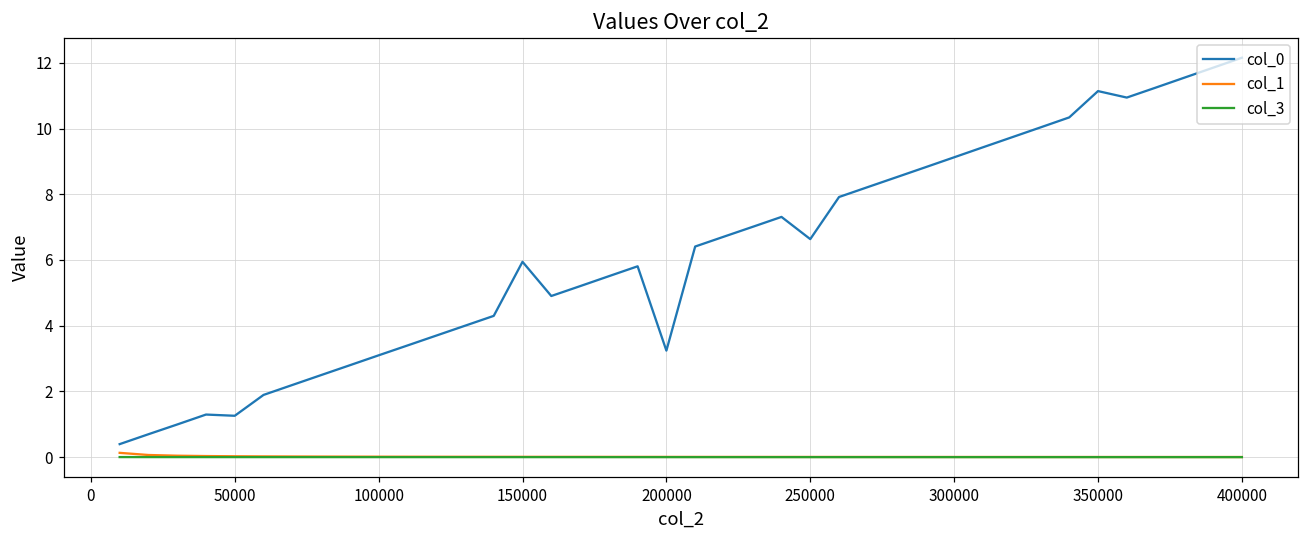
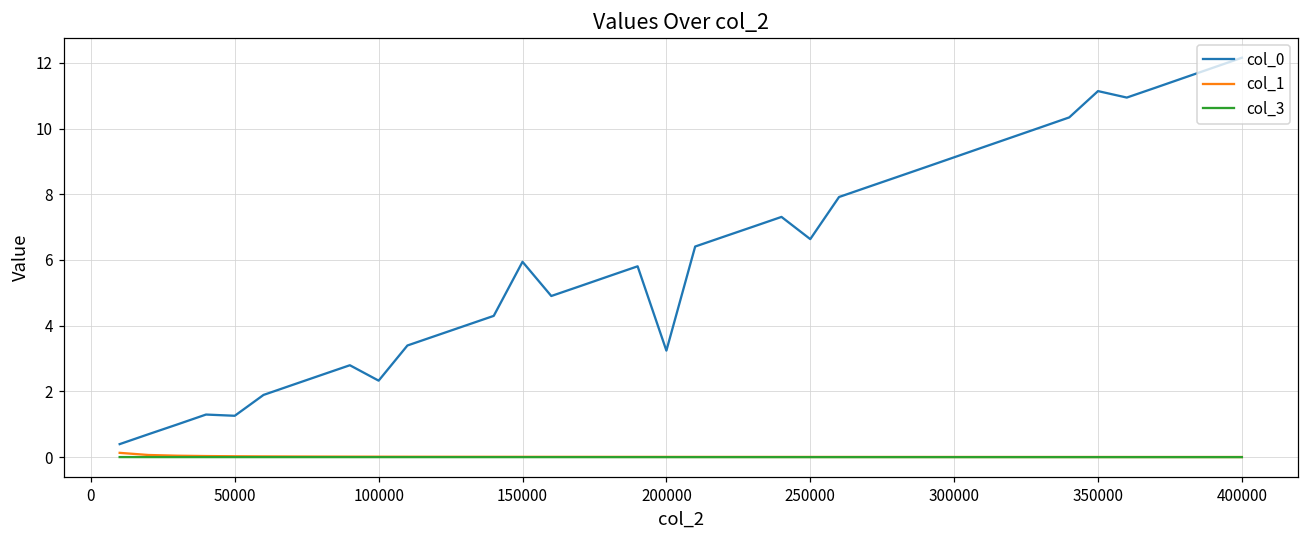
col_0, 100000: 3.1 -> 2.3
